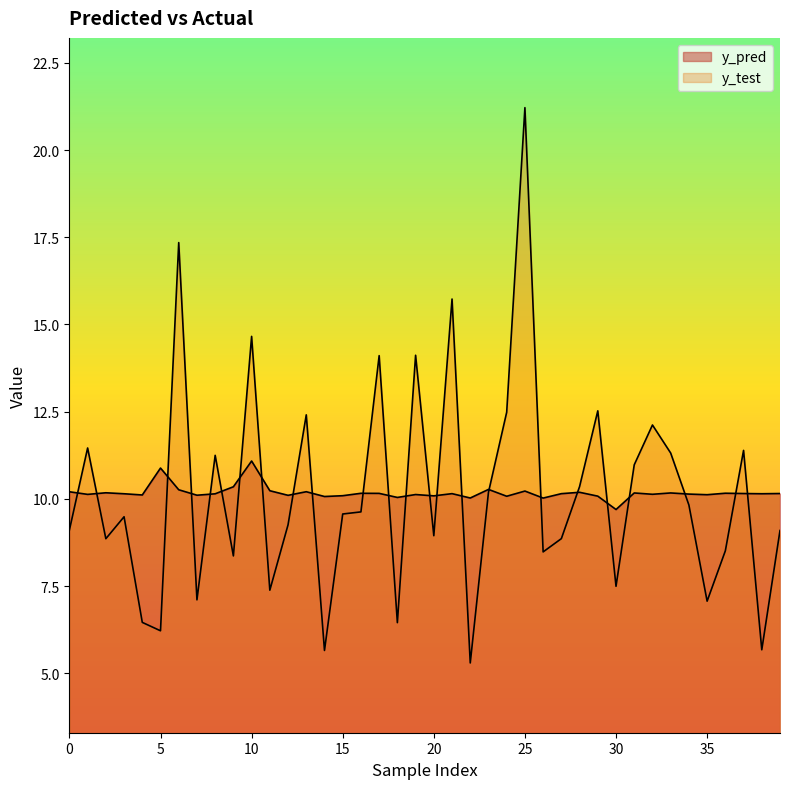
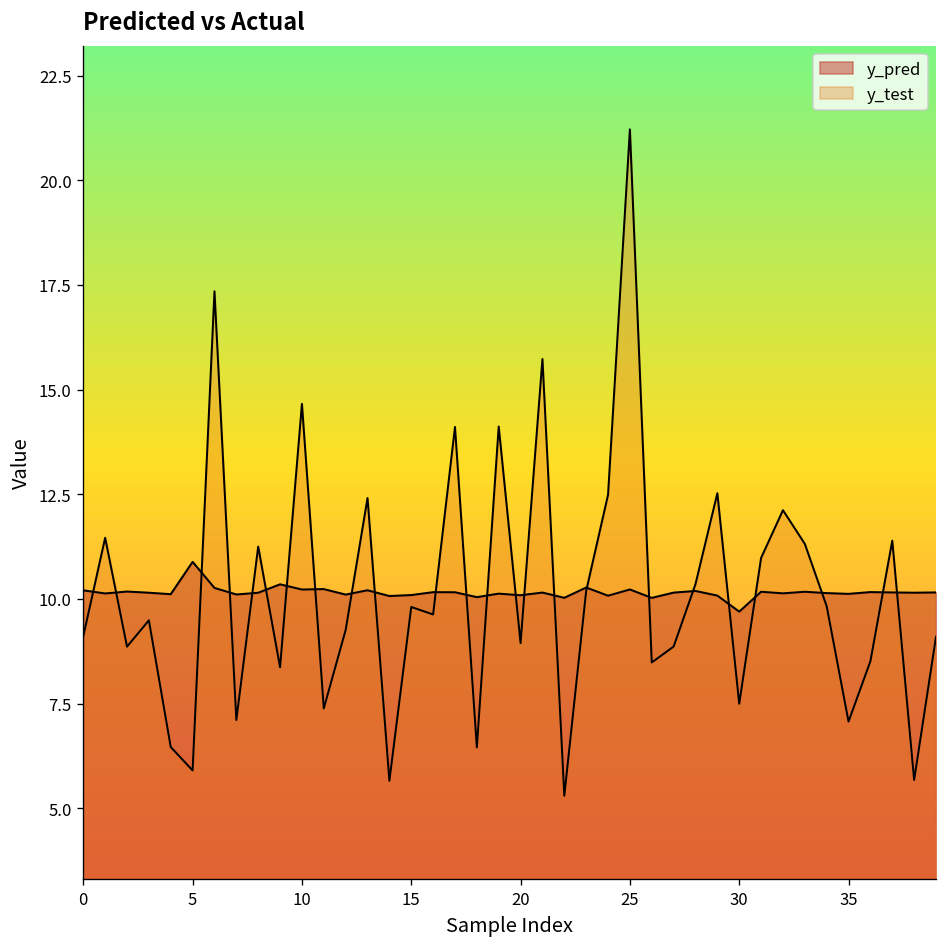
y_test, 5: 6.2 -> 5.9
y_pred, 10: 11.1 -> 10.2
y_test, 15: 9.6 -> 9.8
